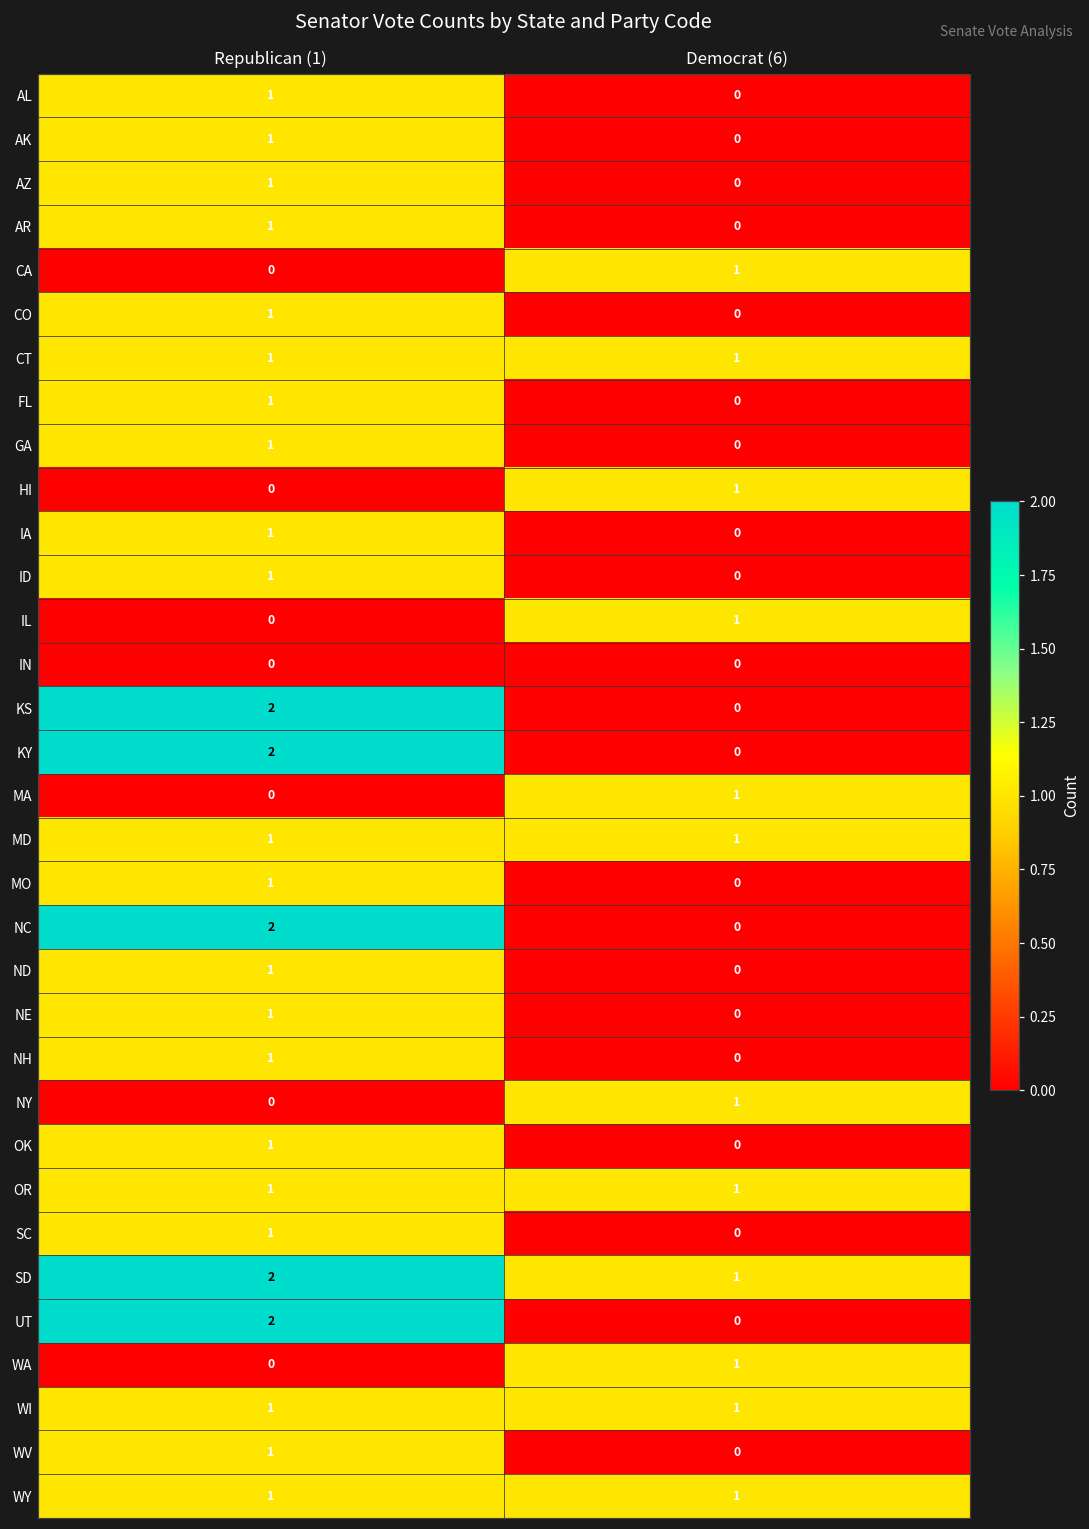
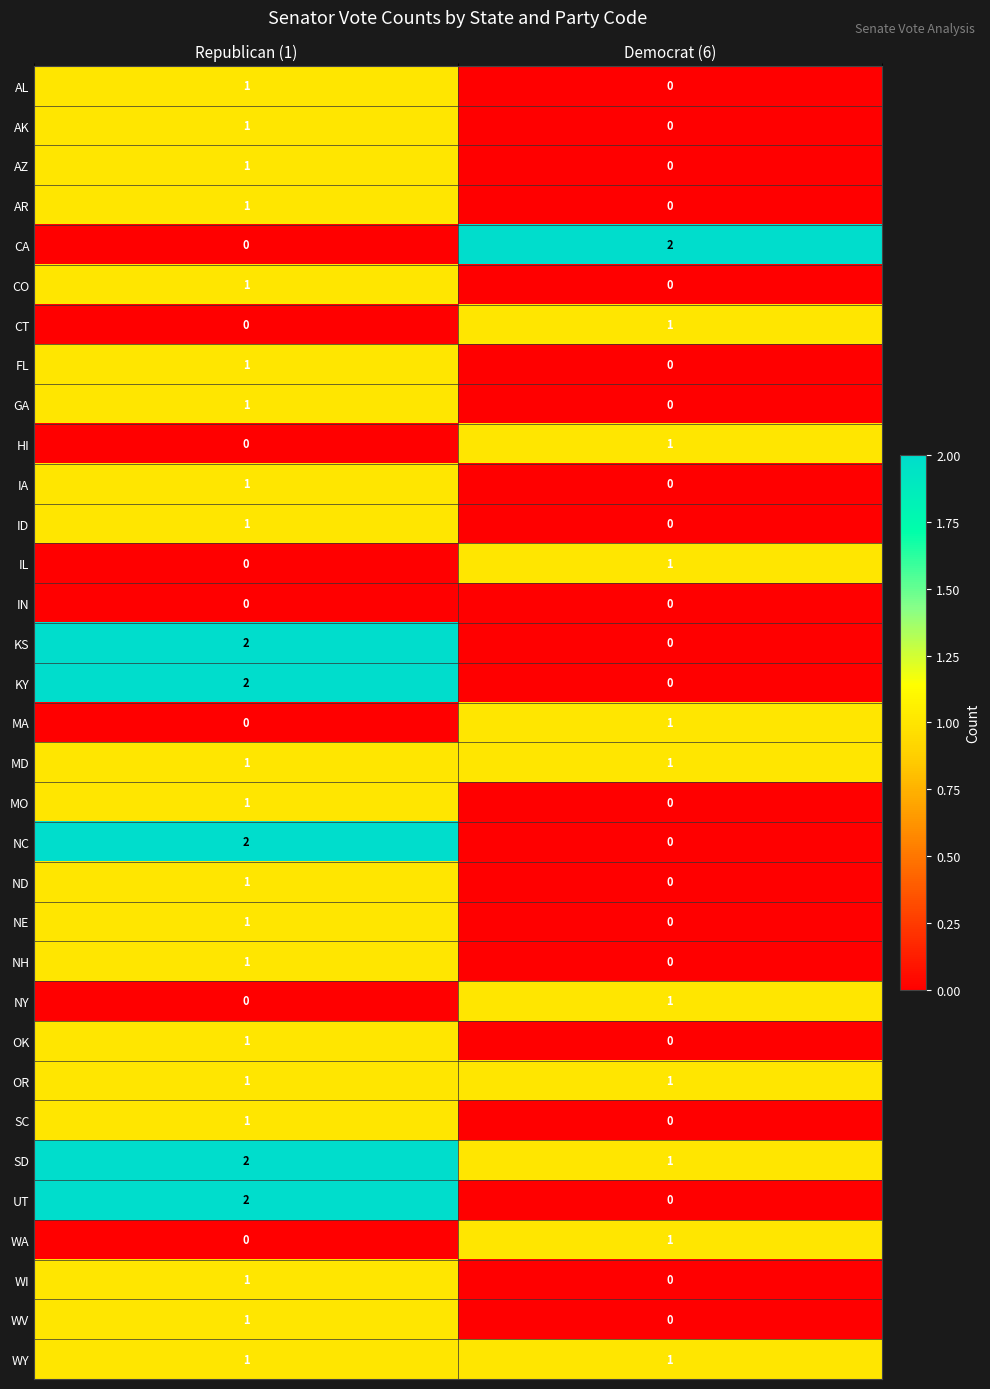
CA, Democrat (6): 1 -> 2
CT, Republican (1): 1 -> 0
WI, Democrat (6): 1 -> 0
